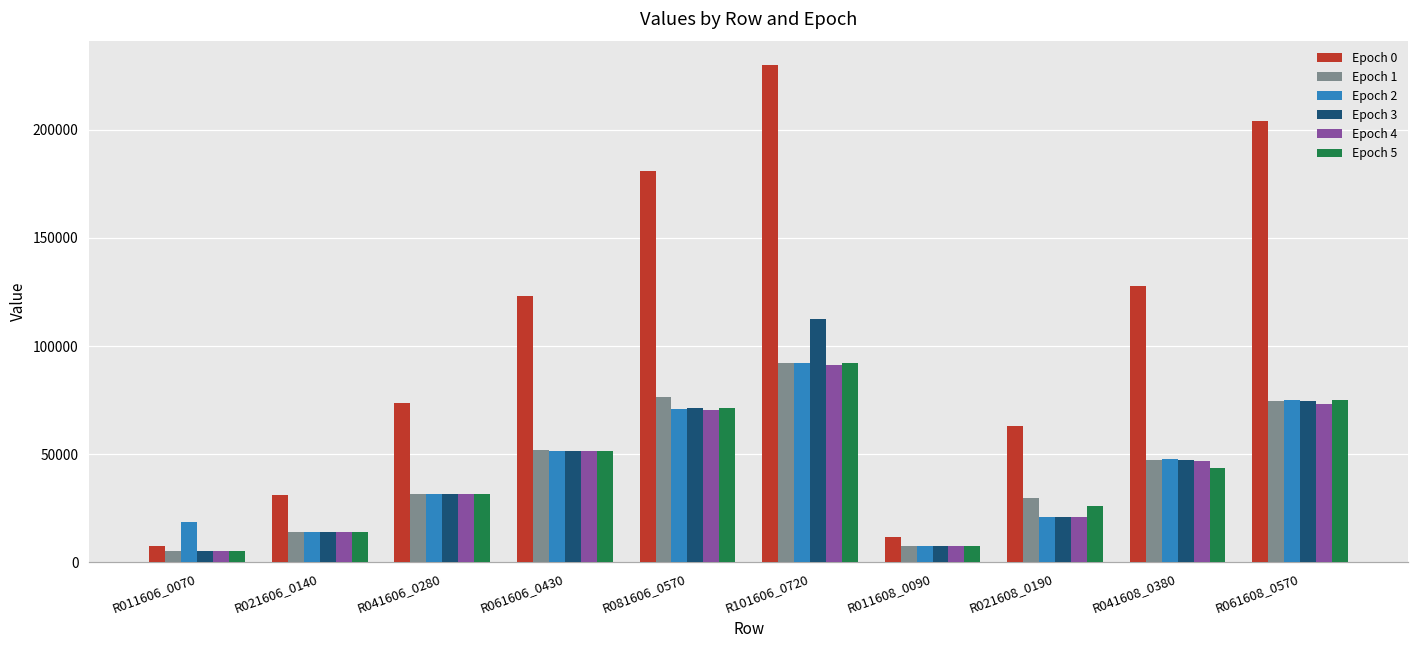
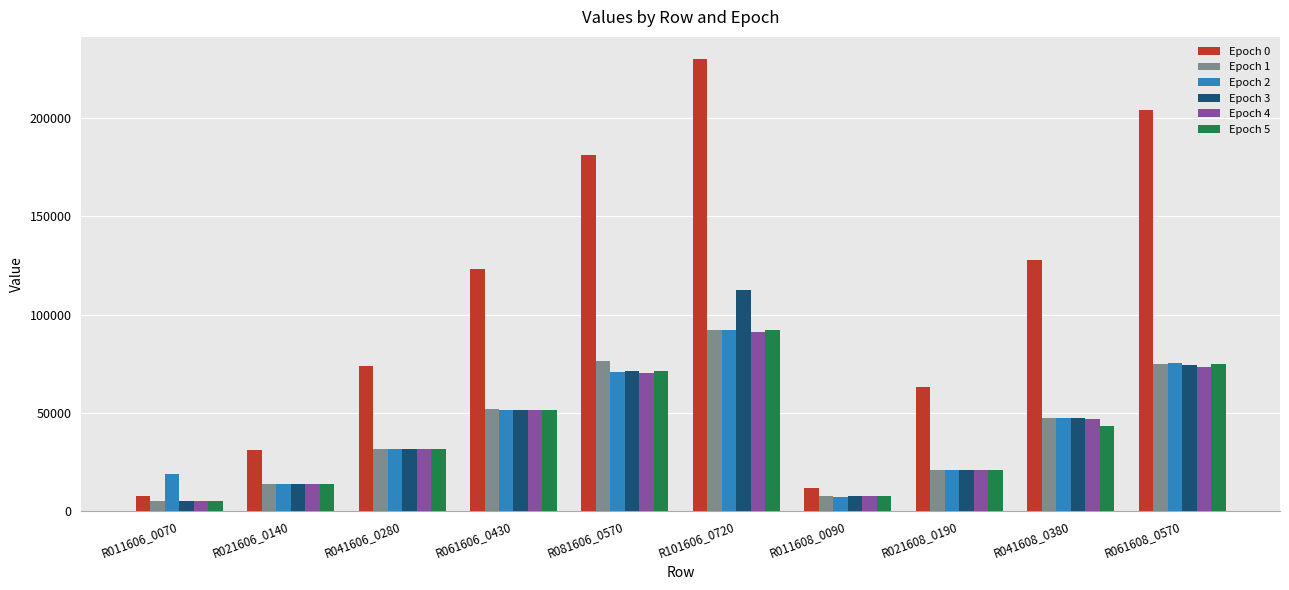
Epoch 1, R021608_0190: 30000 -> 21000
Epoch 5, R021608_0190: 26000 -> 21000
